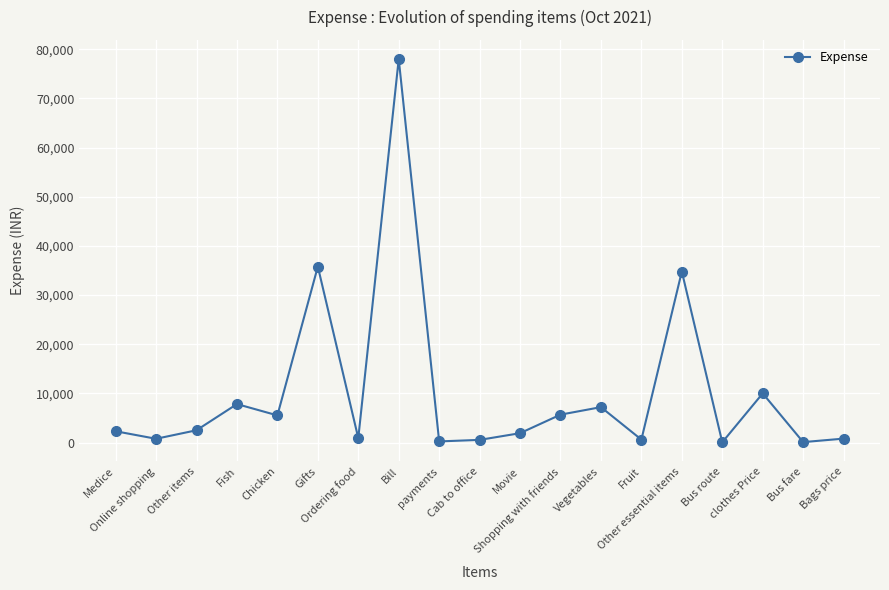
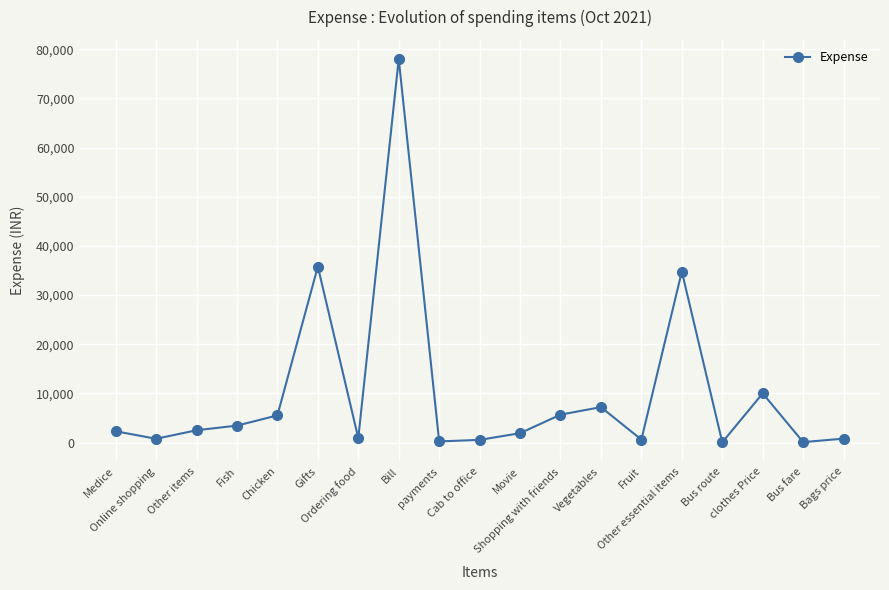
Fish: 8,000 -> 3,000
